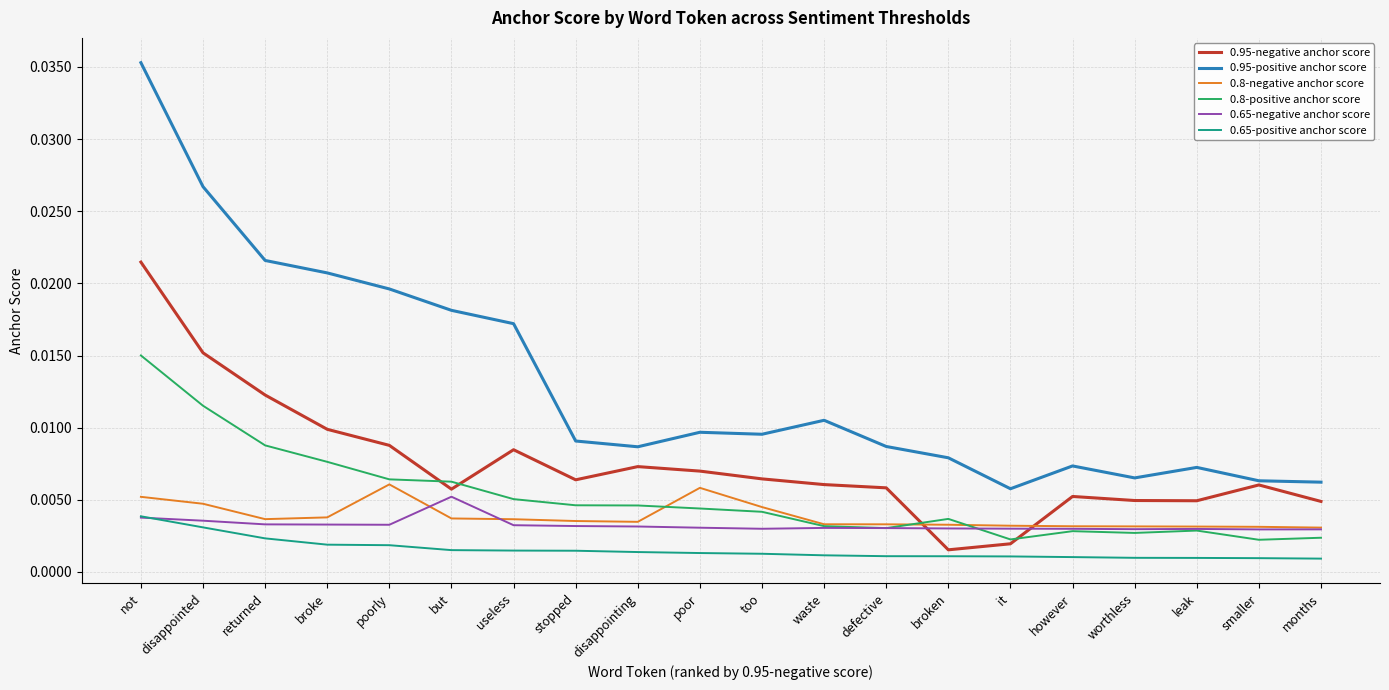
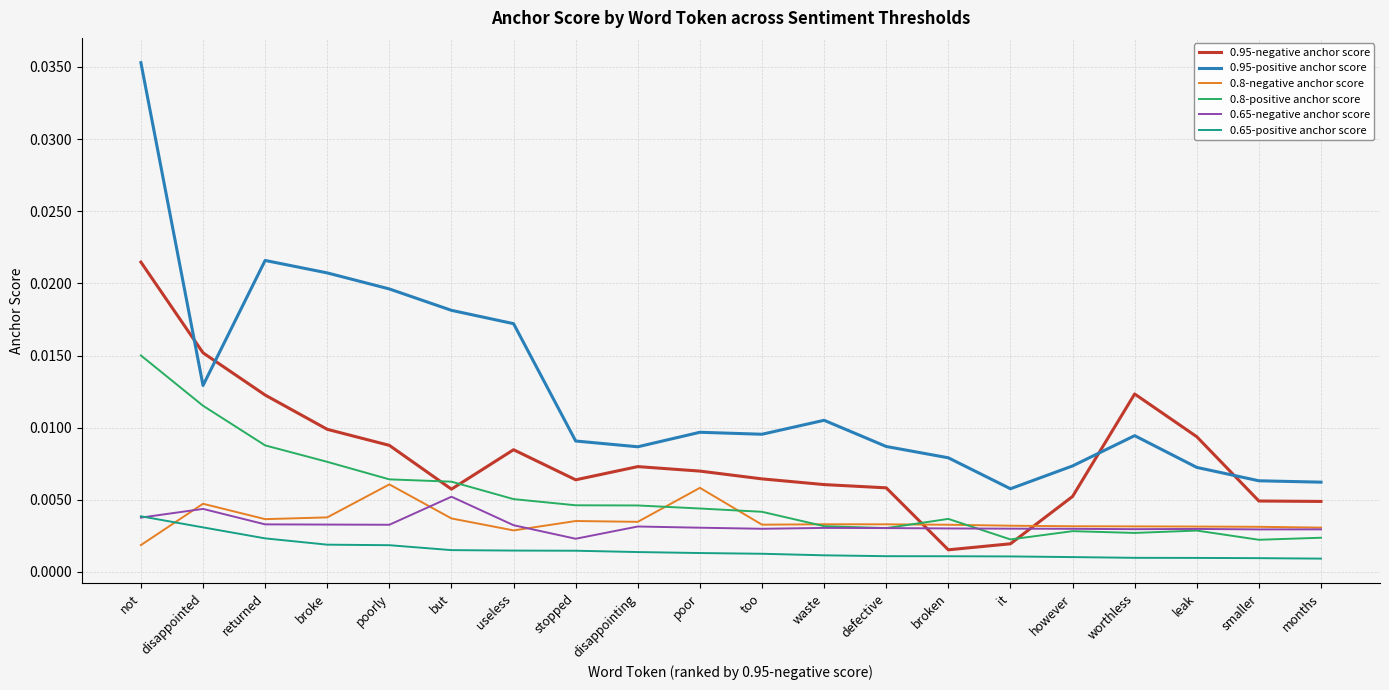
0.8-negative anchor score, not: 0.0052 -> 0.0019
0.95-positive anchor score, disappointed: 0.0267 -> 0.0129
0.65-negative anchor score, disappointed: 0.0036 -> 0.0044
0.8-negative anchor score, useless: 0.0037 -> 0.0029
0.65-negative anchor score, stopped: 0.0032 -> 0.0023
0.8-negative anchor score, too: 0.0045 -> 0.0033
0.95-negative anchor score, worthless: 0.0050 -> 0.0123
0.95-positive anchor score, worthless: 0.0065 -> 0.0094
0.95-negative anchor score, leak: 0.0049 -> 0.0094
0.95-negative anchor score, smaller: 0.0060 -> 0.0049
